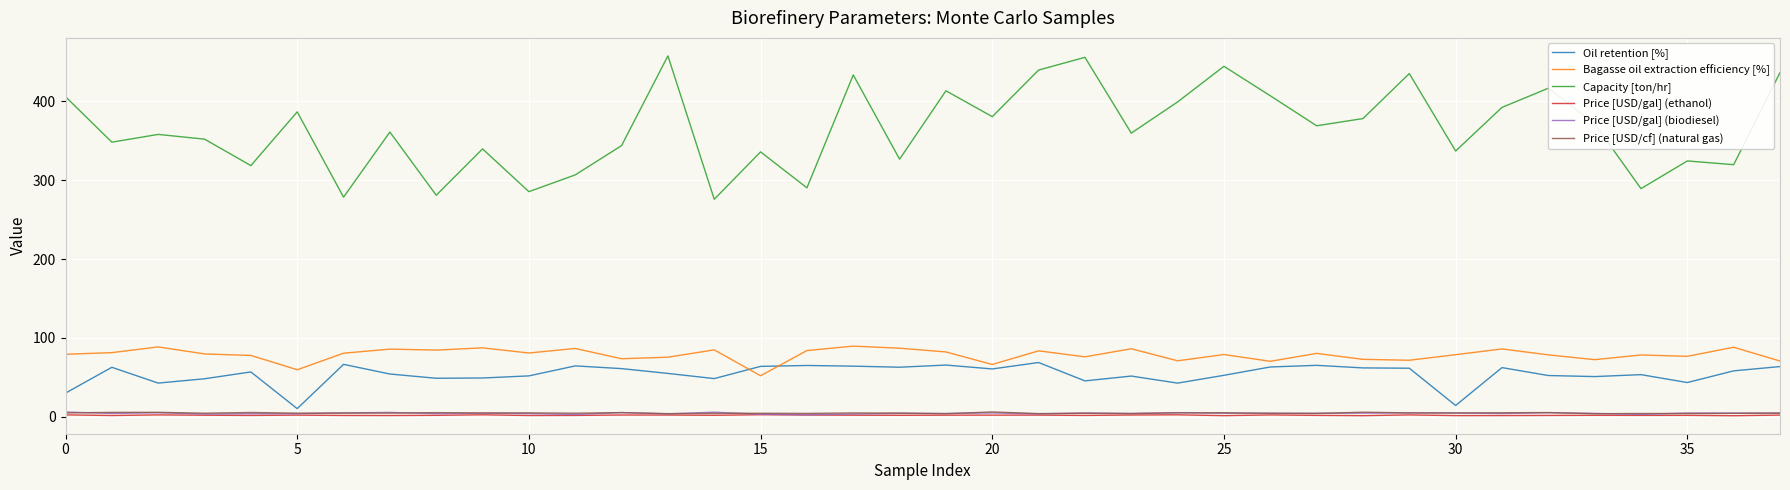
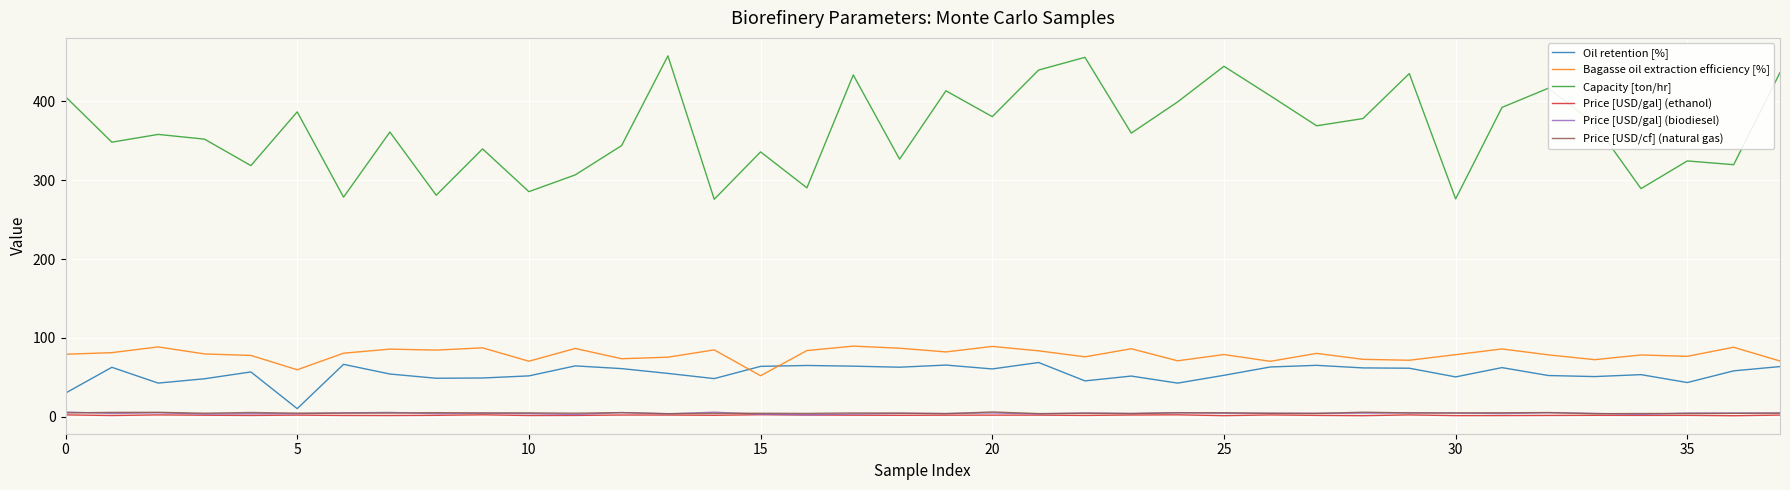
Bagasse oil extraction efficiency [%], 10: 80 -> 70
Bagasse oil extraction efficiency [%], 20: 70 -> 90
Oil retention [%], 30: 10 -> 50
Capacity [ton/hr], 30: 340 -> 280
